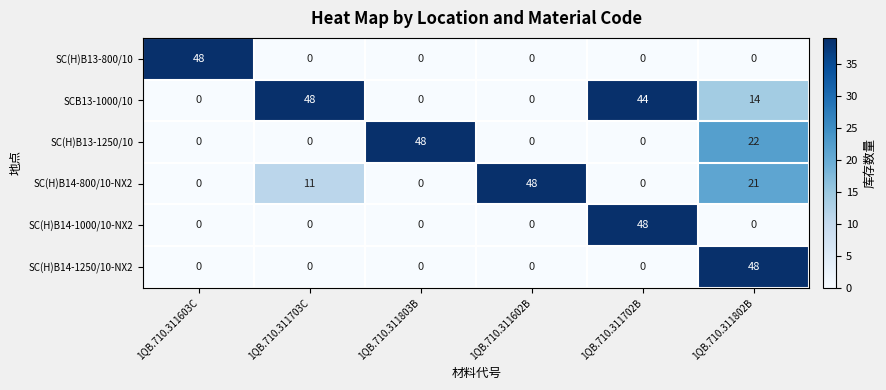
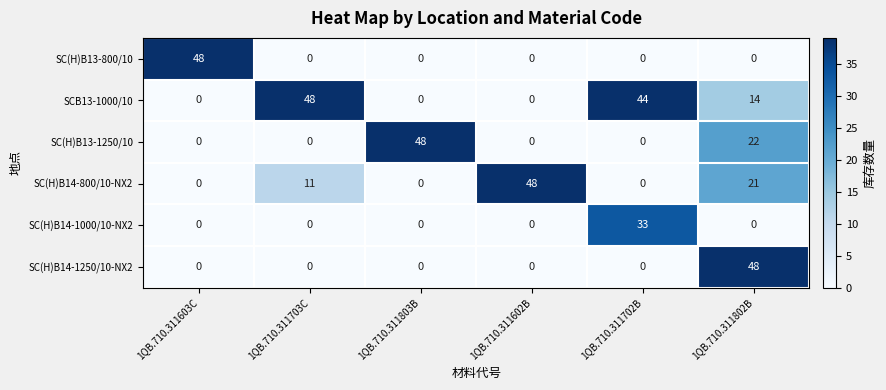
SC(H)B14-1000/10-NX2, 1QB.710.311702B: 48 -> 33
